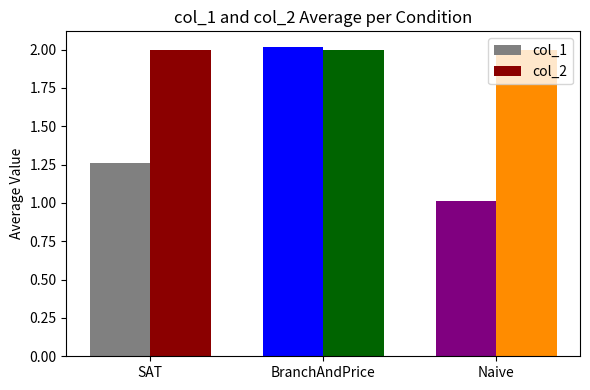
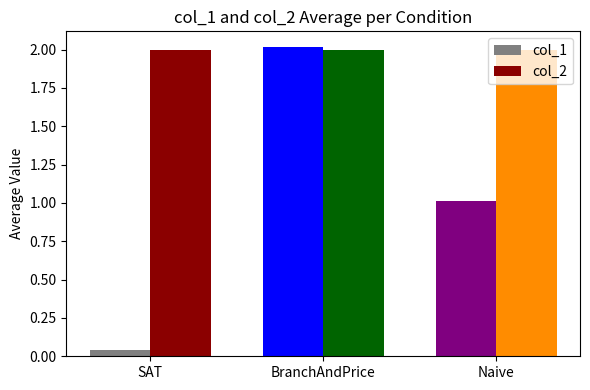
col_1, SAT: 1.26 -> 0.04
